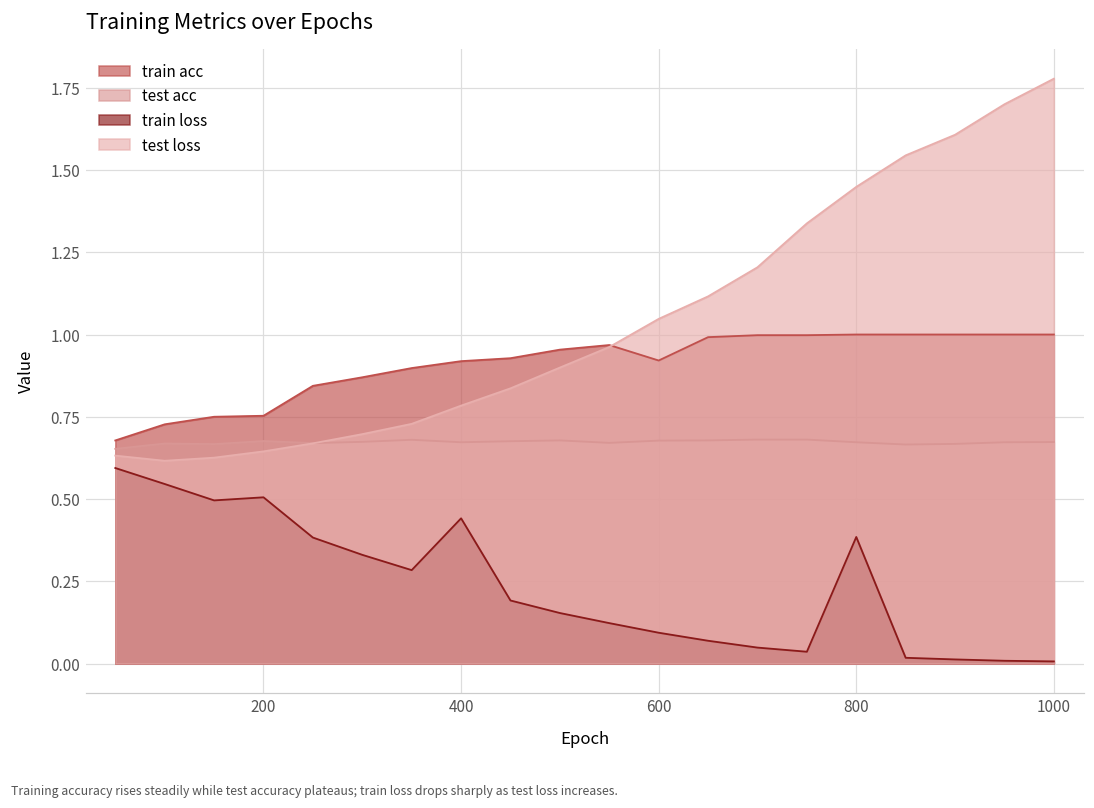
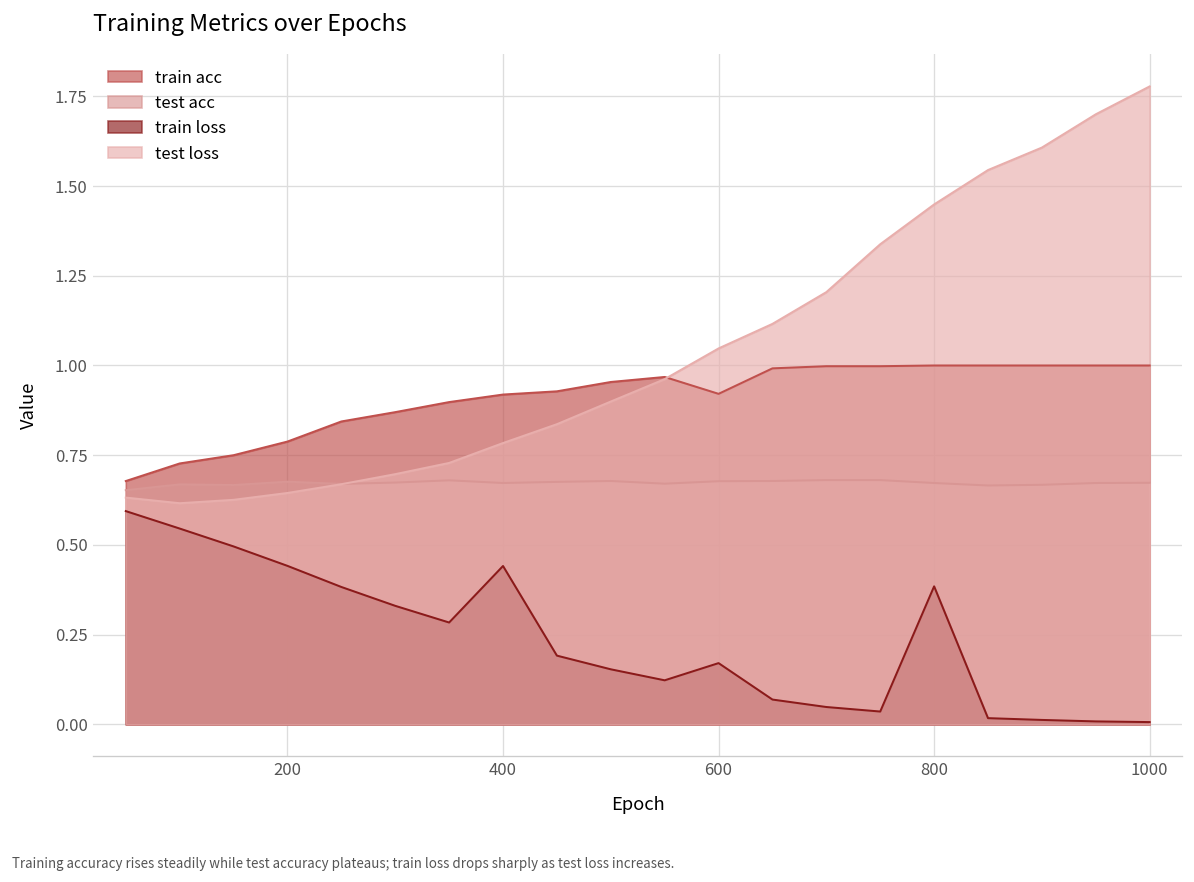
train acc, 200: 0.75 -> 0.79
train loss, 200: 0.51 -> 0.44
train loss, 600: 0.09 -> 0.17
